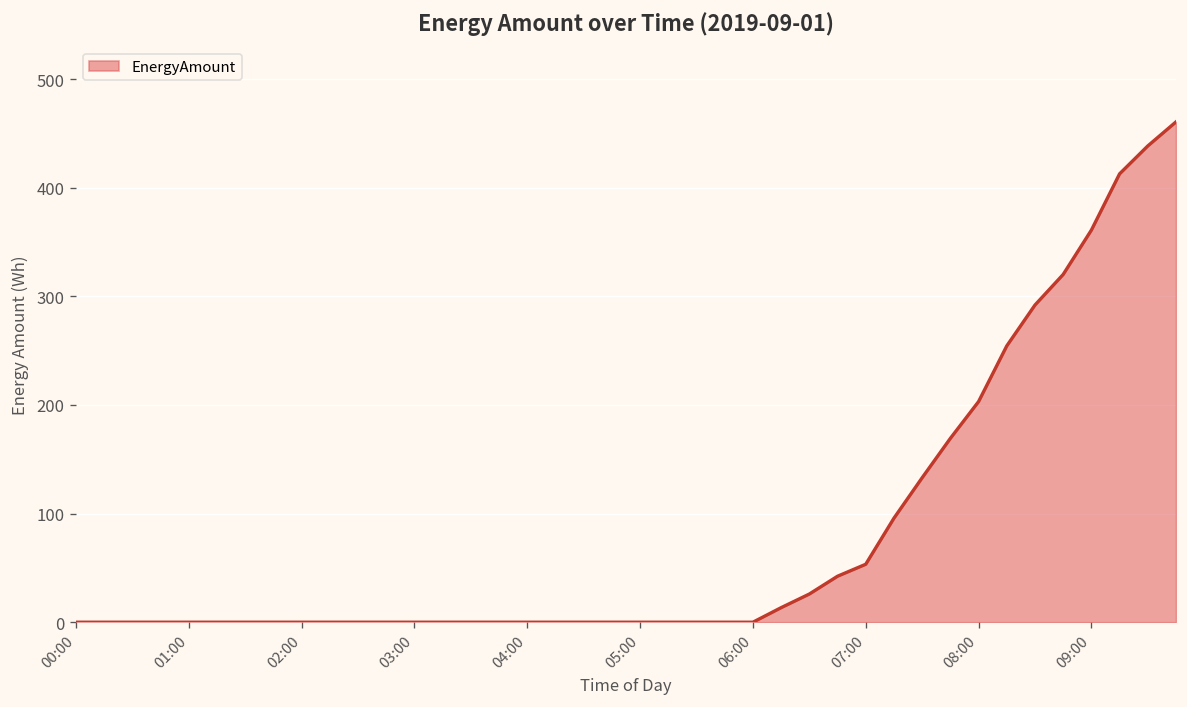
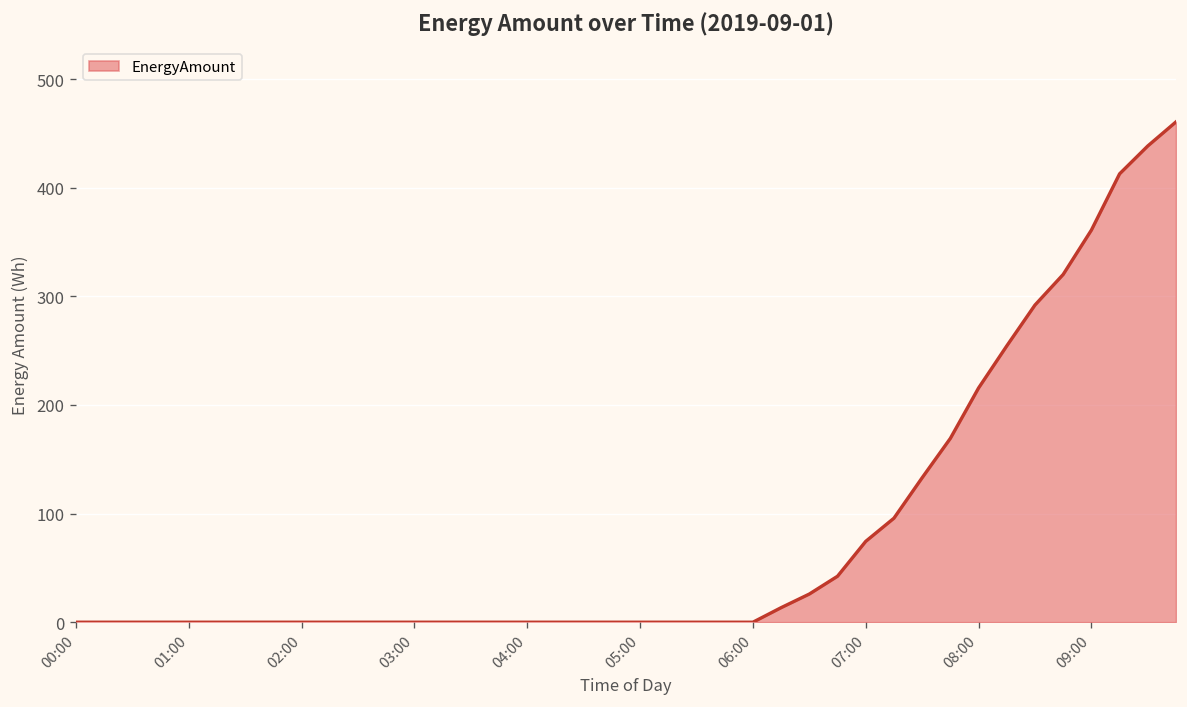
07:00: 50 -> 70
08:00: 200 -> 220
